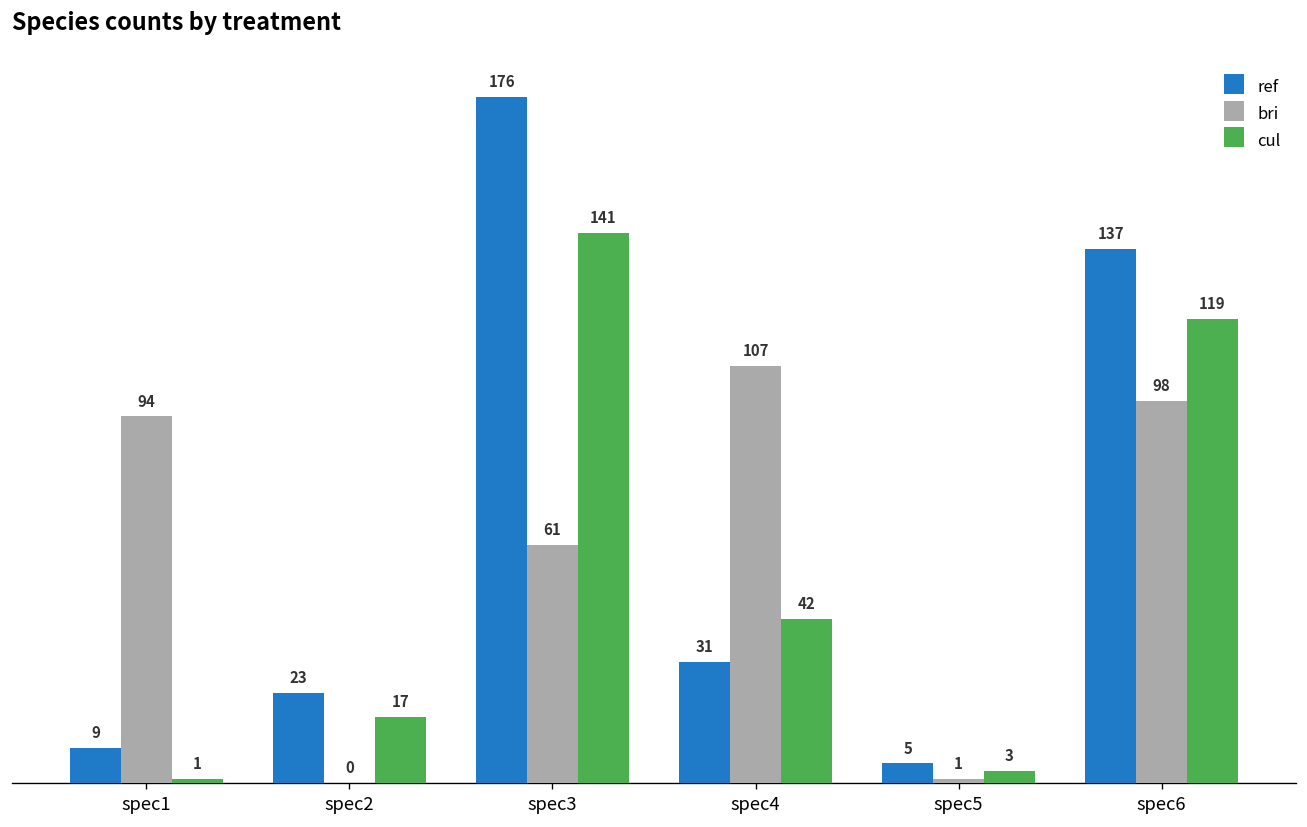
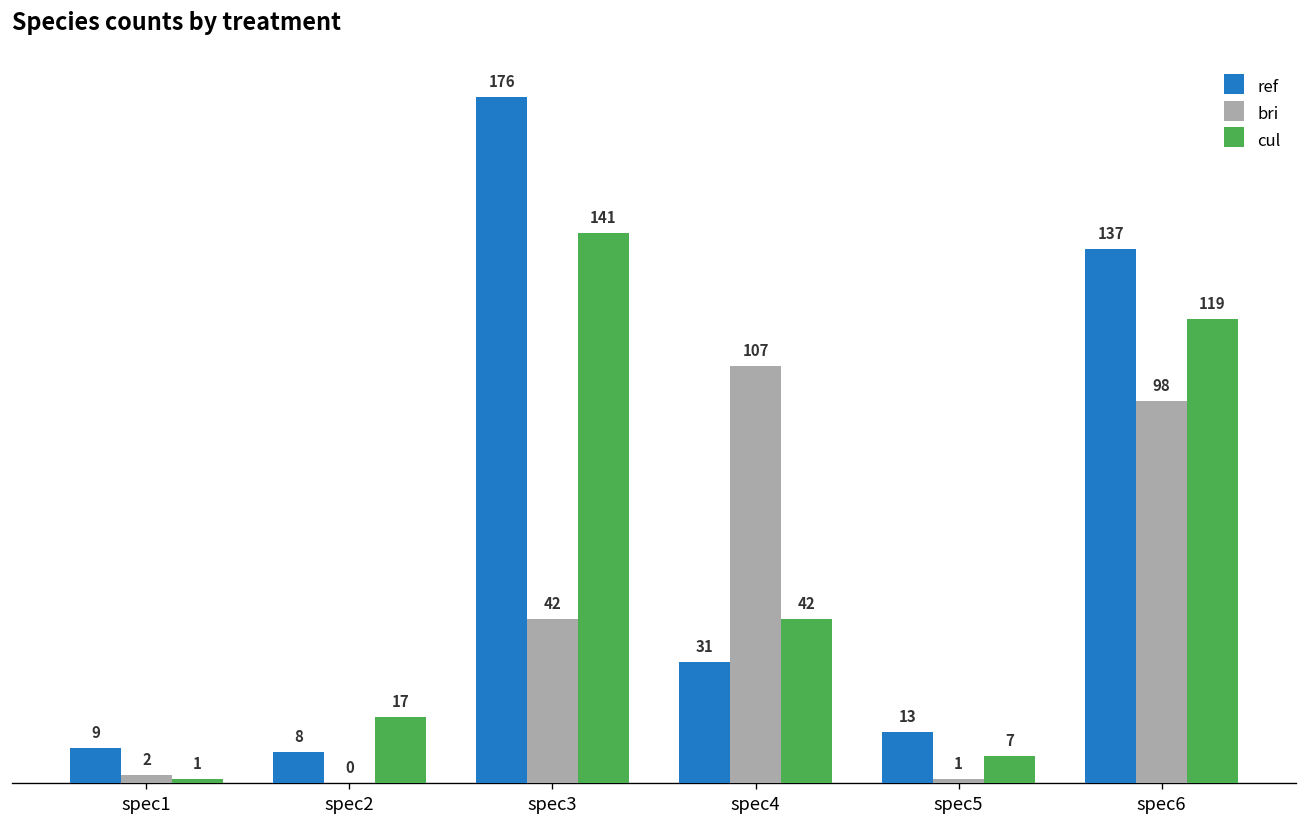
bri, spec1: 94 -> 2
ref, spec2: 23 -> 8
bri, spec3: 61 -> 42
ref, spec5: 5 -> 13
cul, spec5: 3 -> 7
